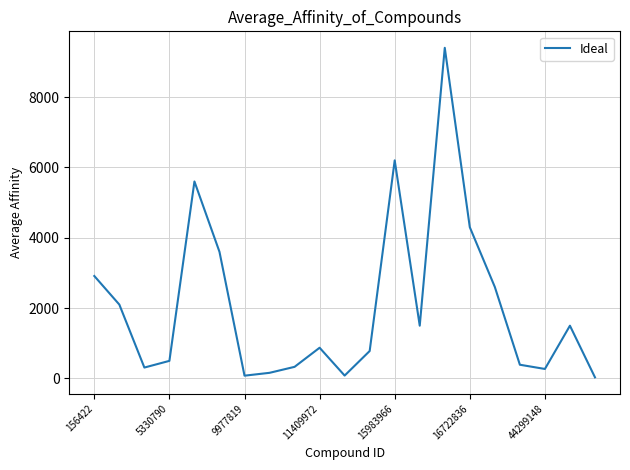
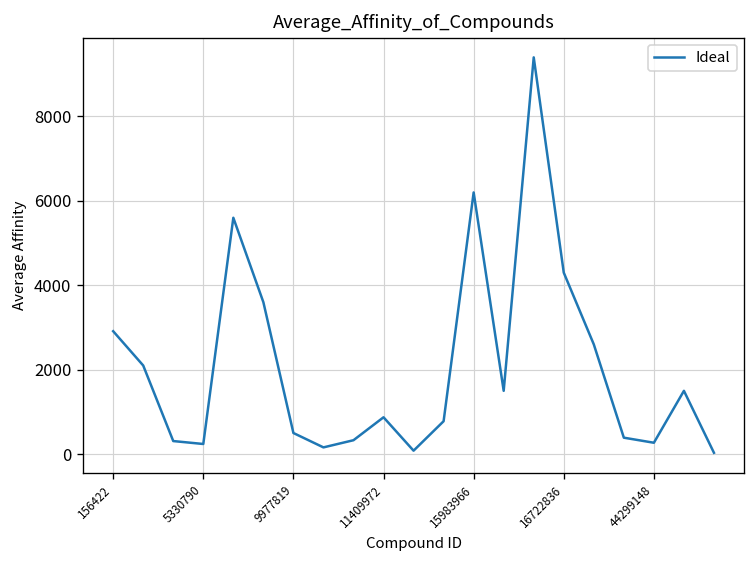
5330790: 500 -> 200
9977819: 100 -> 500
